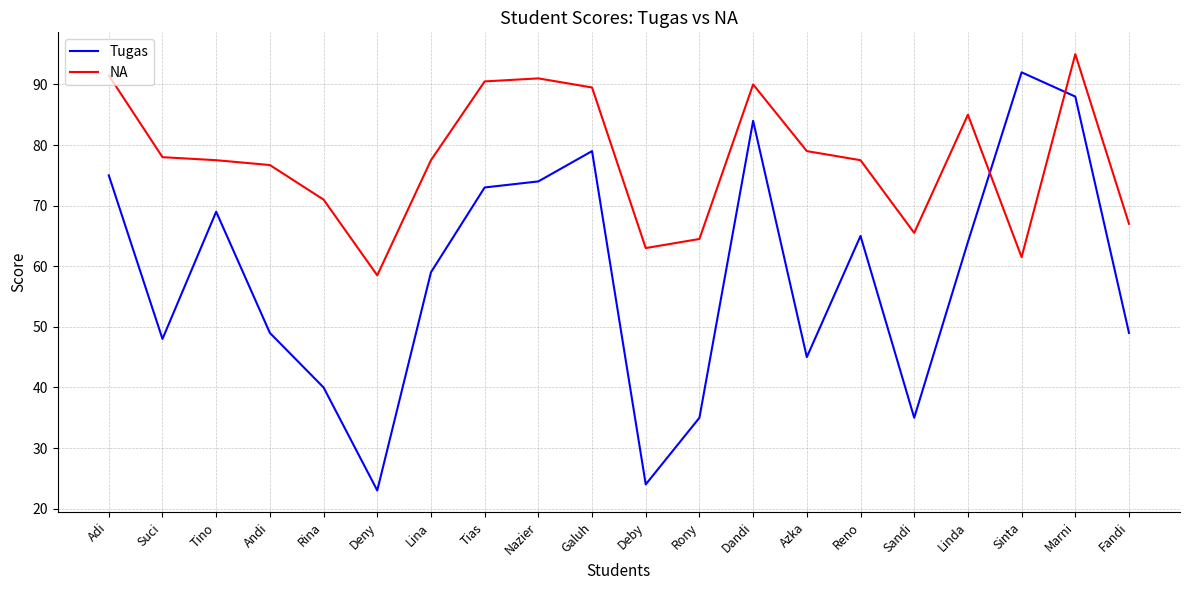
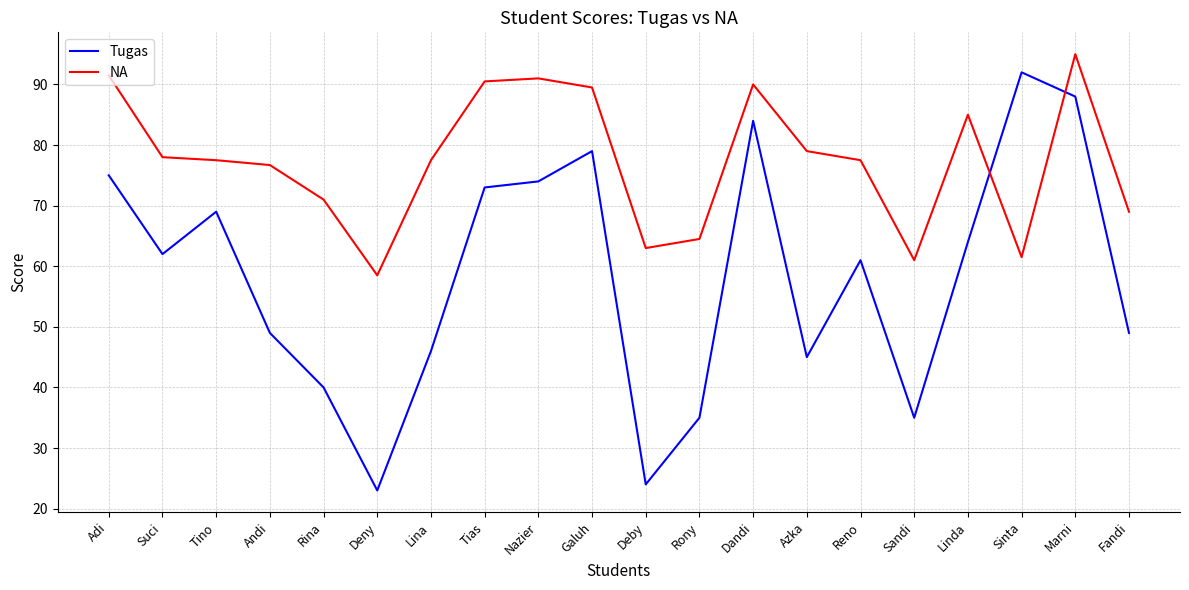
Tugas, Suci: 48 -> 62
Tugas, Lina: 59 -> 46
Tugas, Reno: 65 -> 61
NA, Sandi: 66 -> 61
NA, Fandi: 67 -> 69
